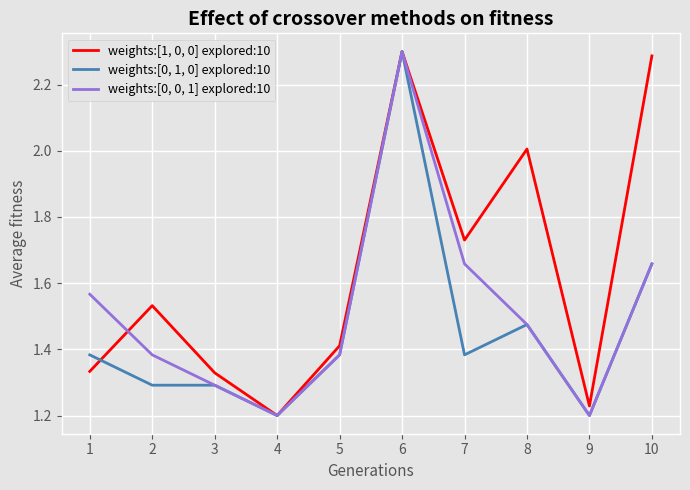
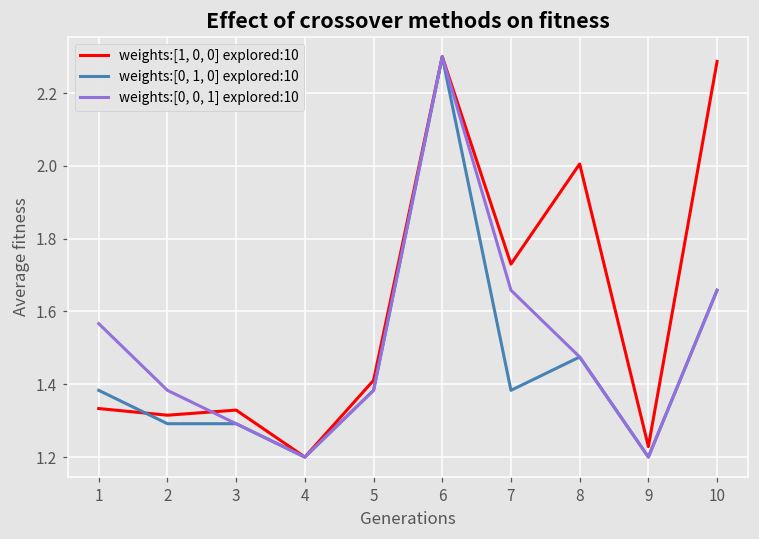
weights:[1, 0, 0] explored:10, 2: 1.53 -> 1.32
